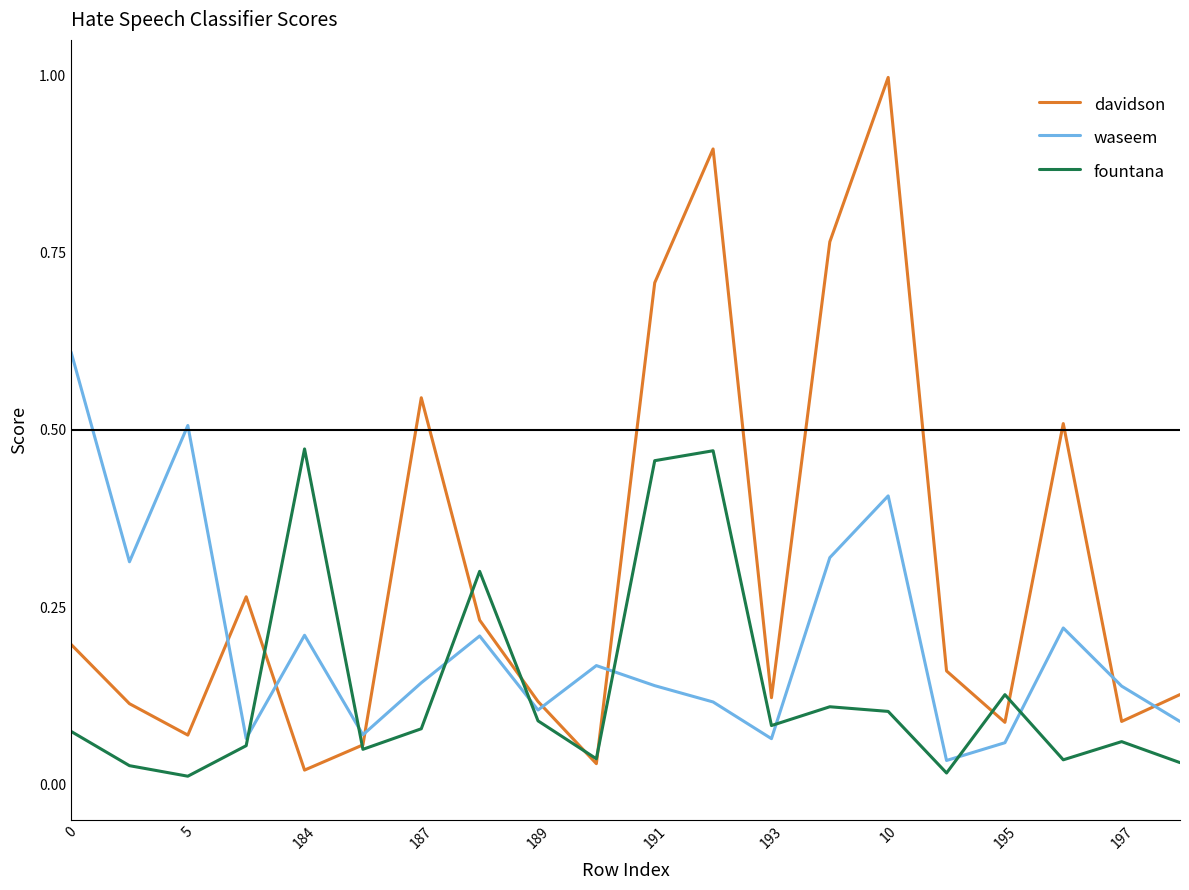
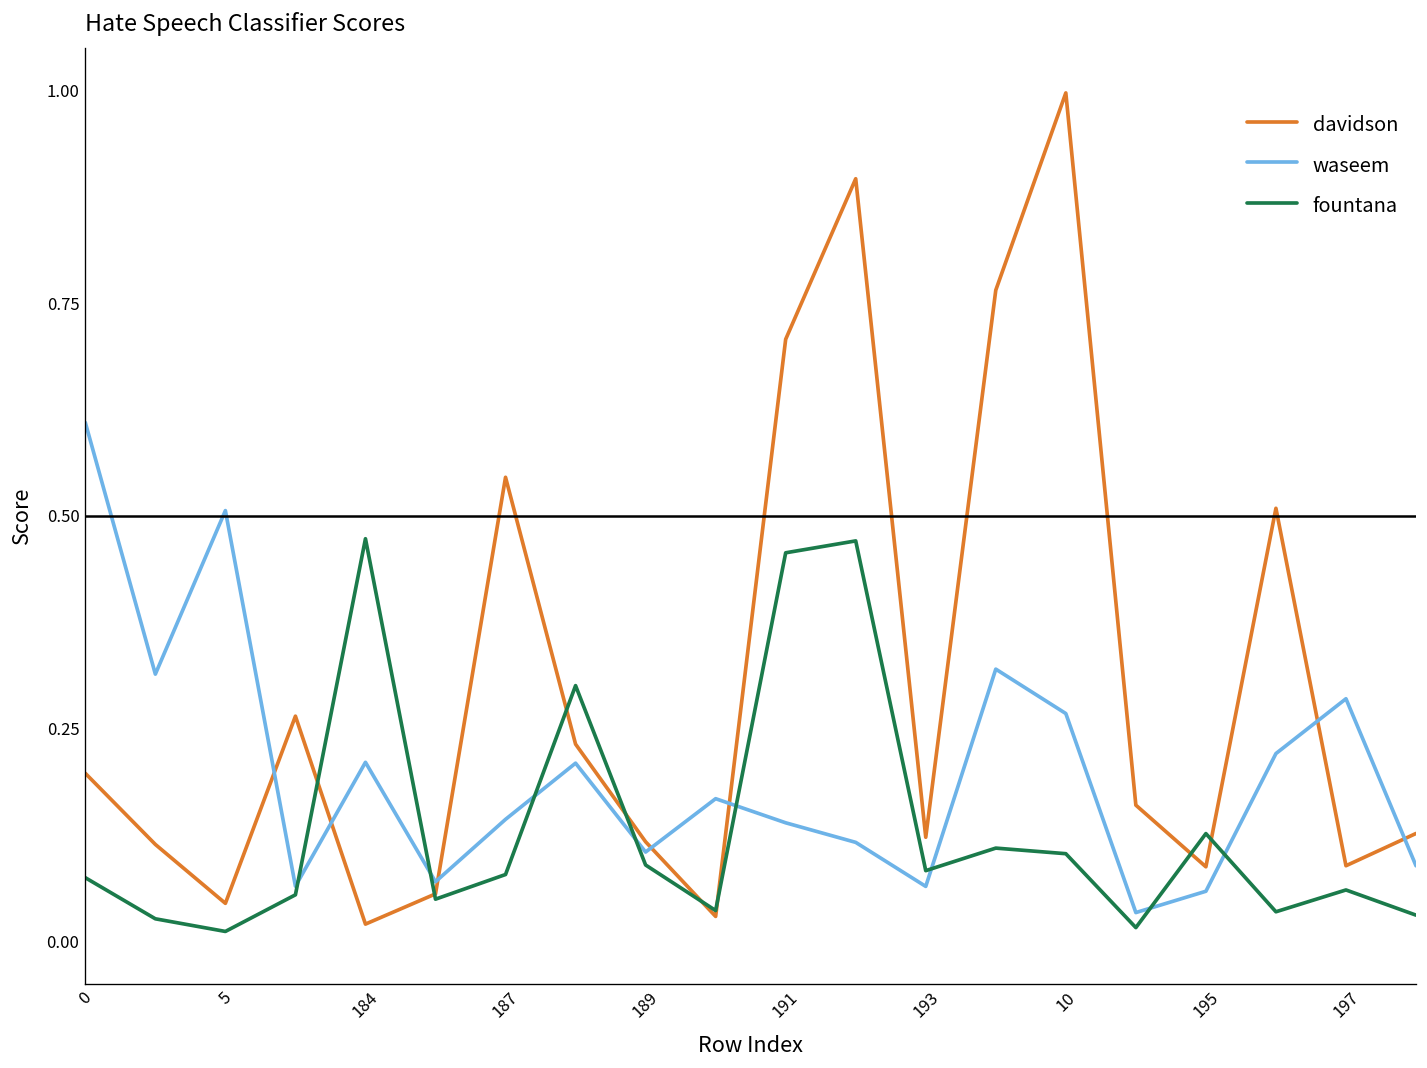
davidson, 5: 0.07 -> 0.04
waseem, 10: 0.41 -> 0.27
waseem, 197: 0.14 -> 0.28
